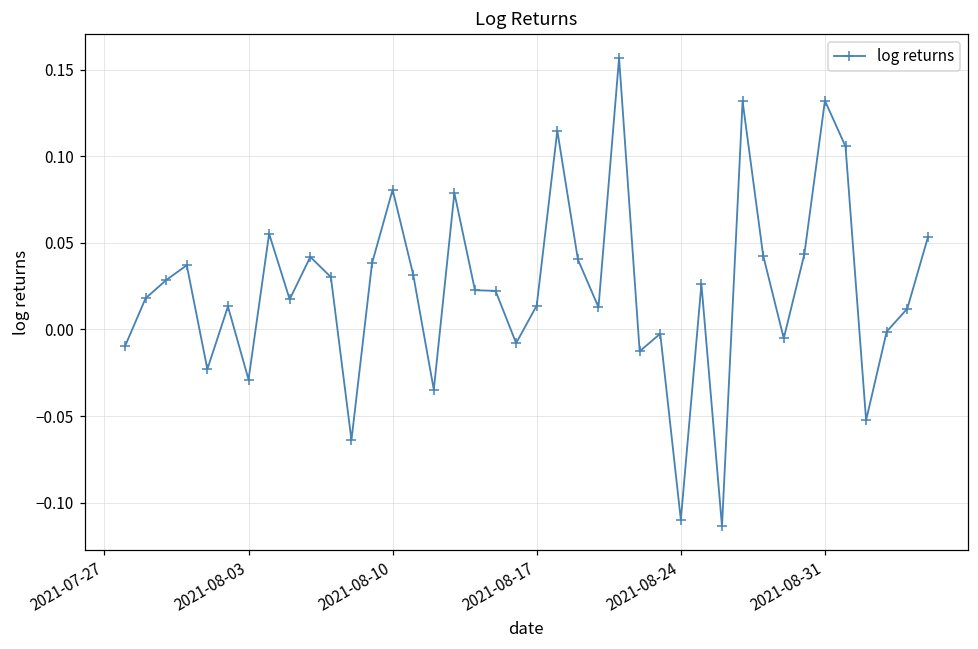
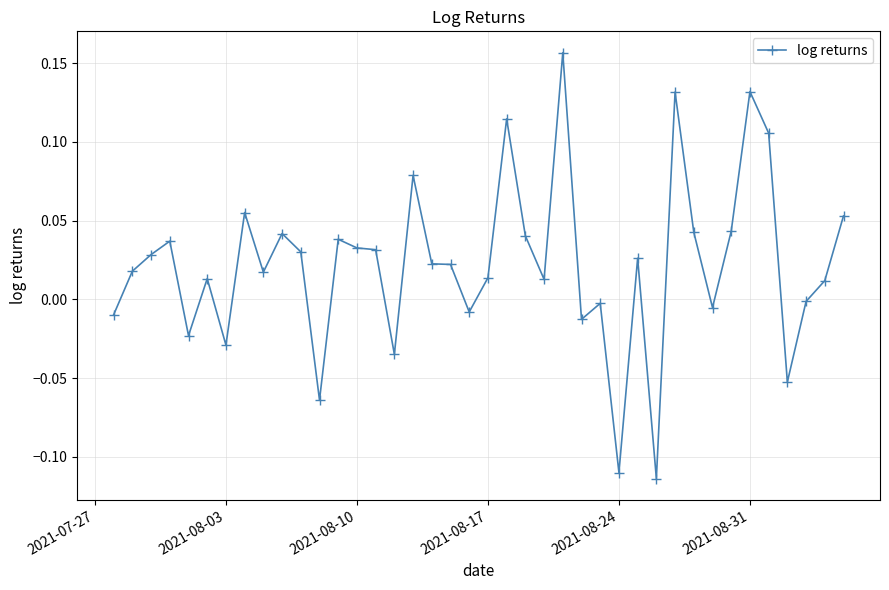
2021-08-10: 0.081 -> 0.033
